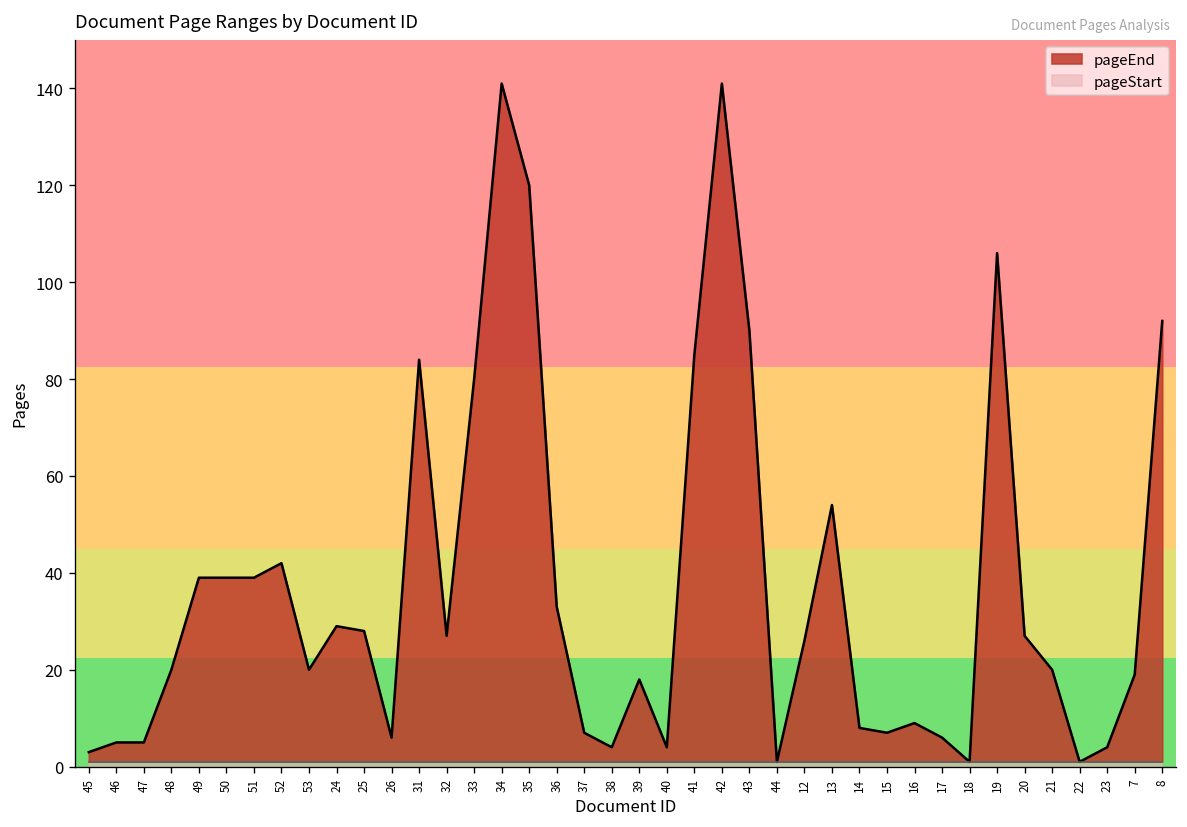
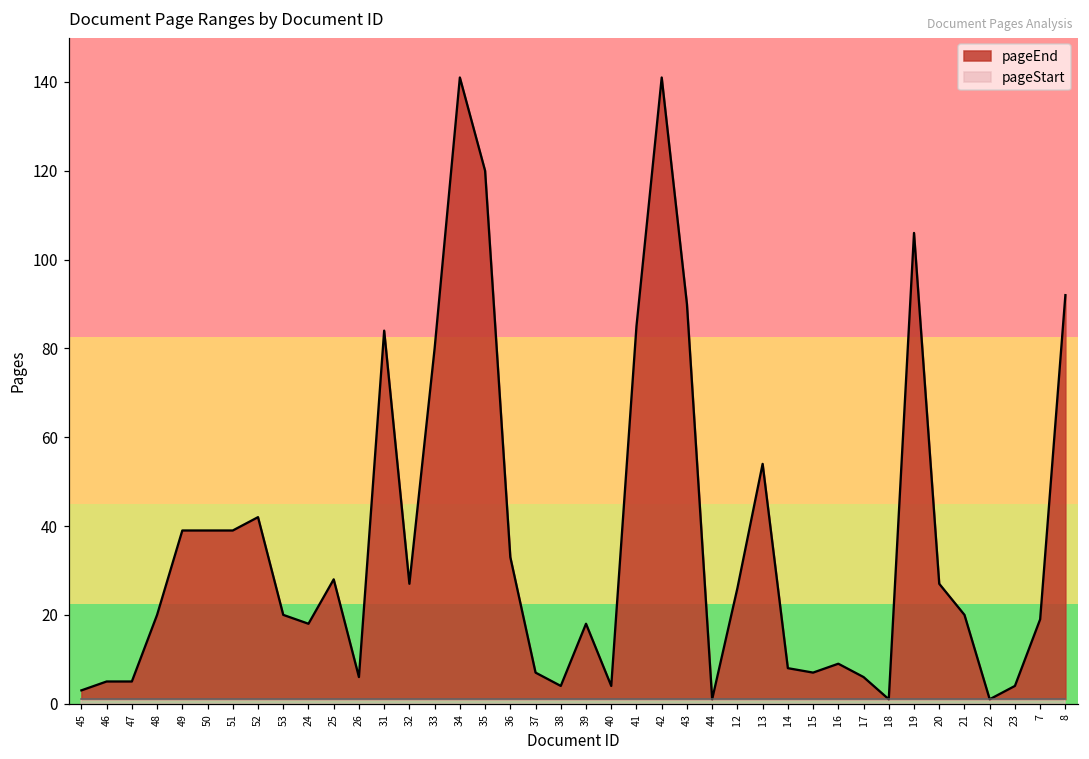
pageEnd, 24: 29 -> 18
